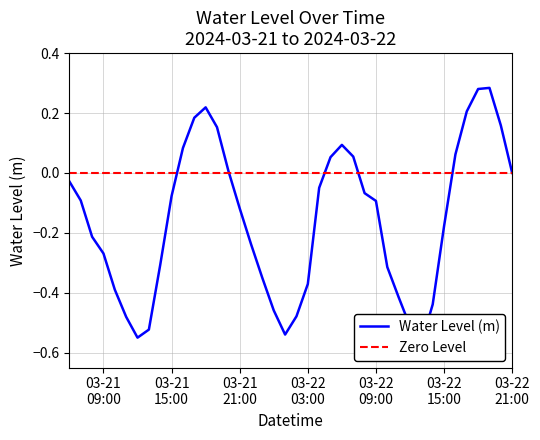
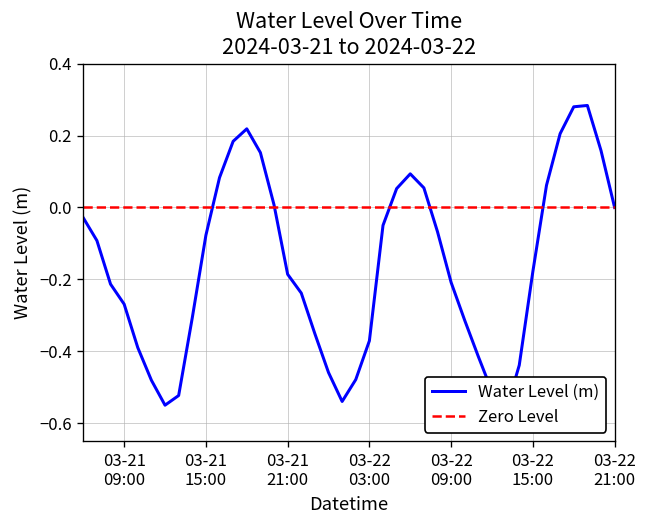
03-21 21:00: -0.12 -> -0.19
03-22 09:00: -0.09 -> -0.21
